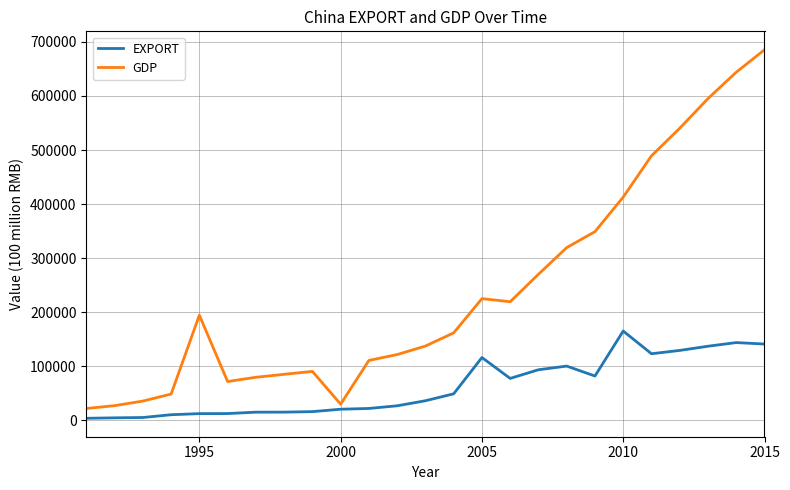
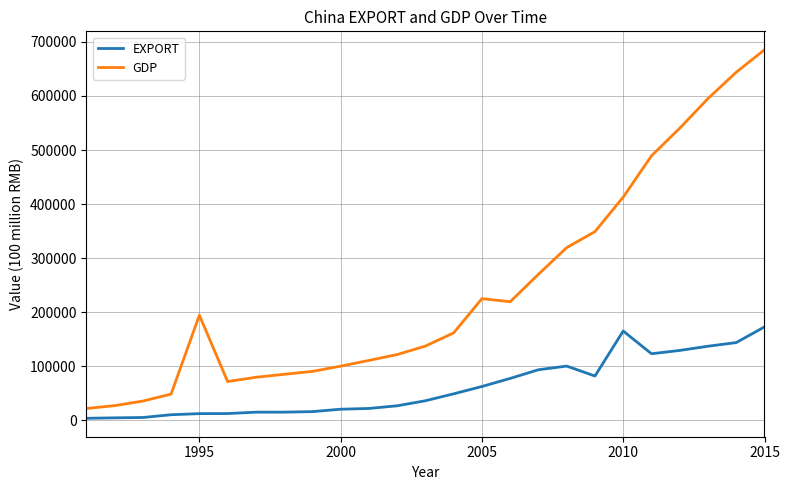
GDP, 2000: 30000 -> 100000
EXPORT, 2005: 120000 -> 60000
EXPORT, 2015: 140000 -> 170000
